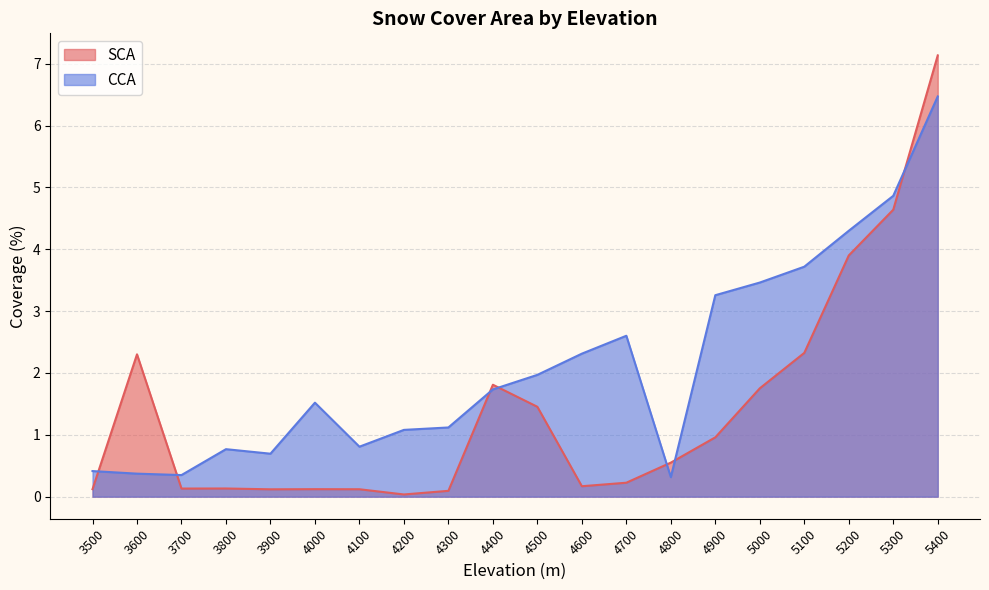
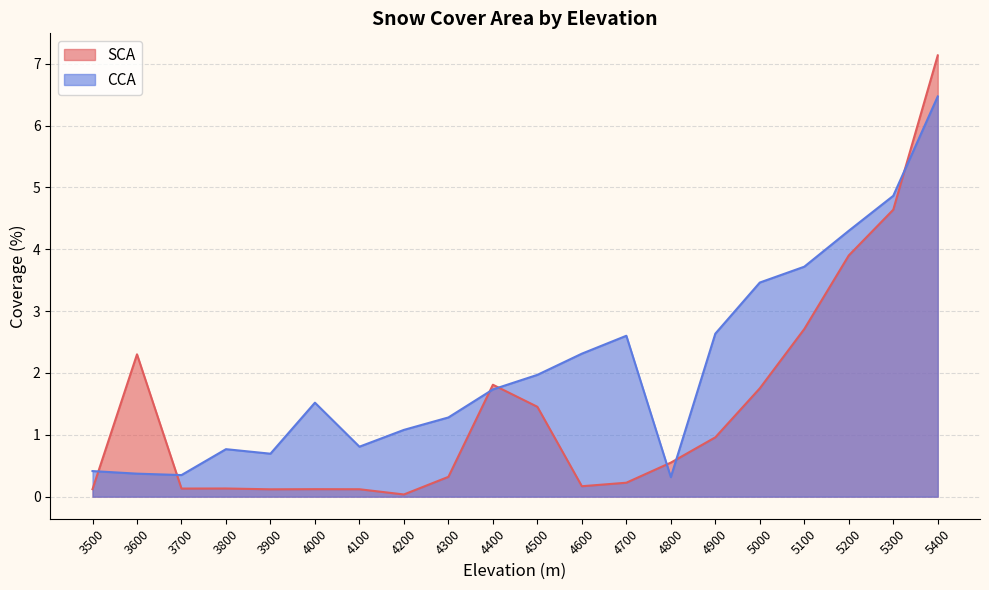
SCA, 4300: 0.1 -> 0.3
CCA, 4300: 1.1 -> 1.3
CCA, 4900: 3.3 -> 2.6
SCA, 5100: 2.3 -> 2.7
